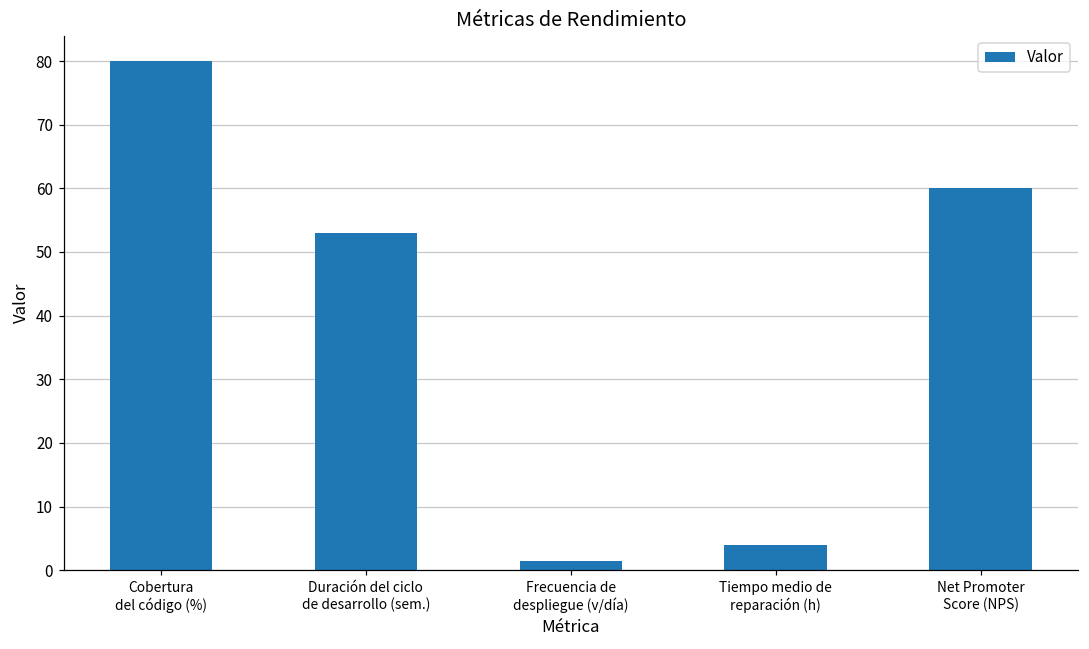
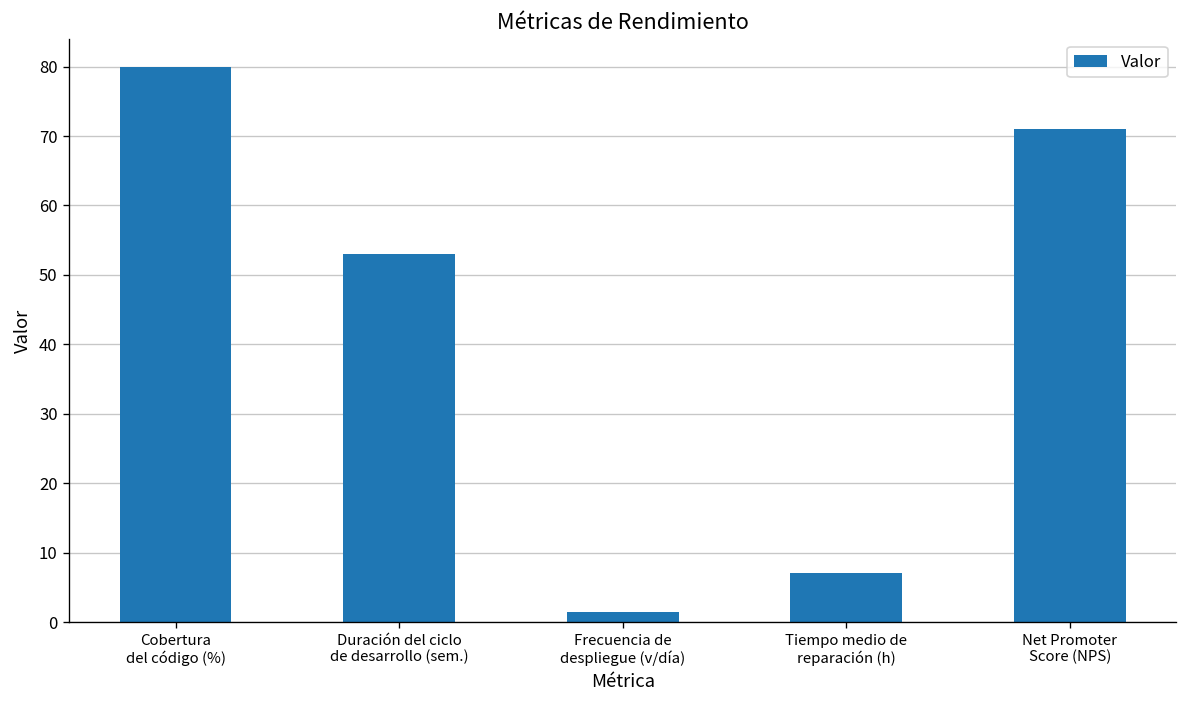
Tiempo medio de reparación (h): 4 -> 7
Net Promoter Score (NPS): 60 -> 71
